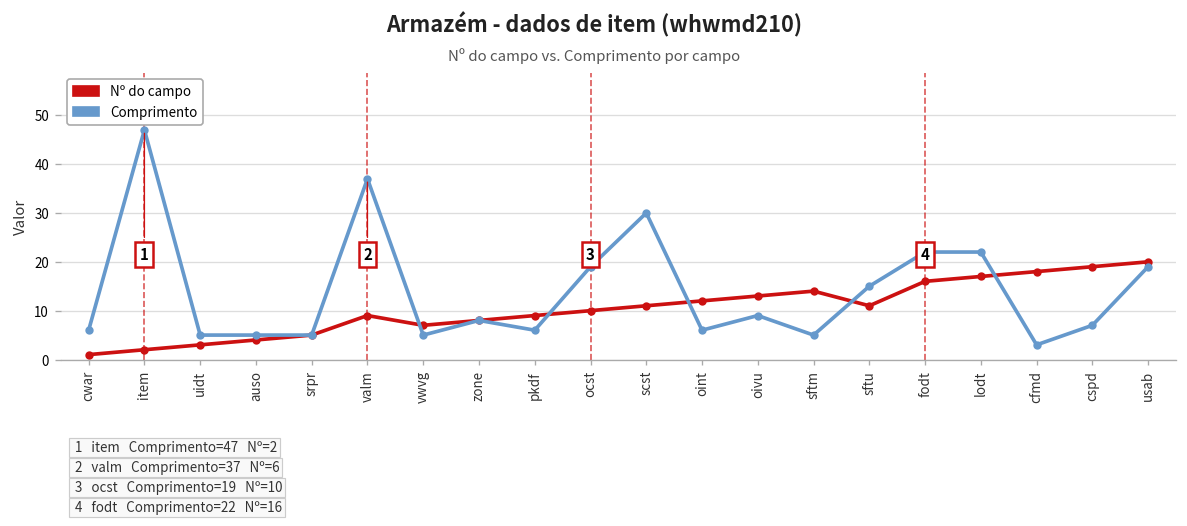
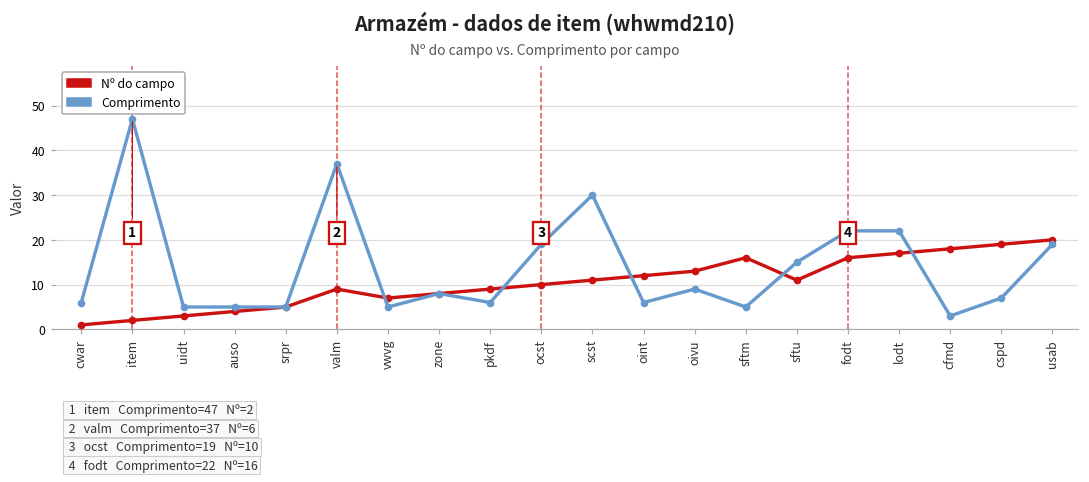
Nº do campo, sftm: 14 -> 16
